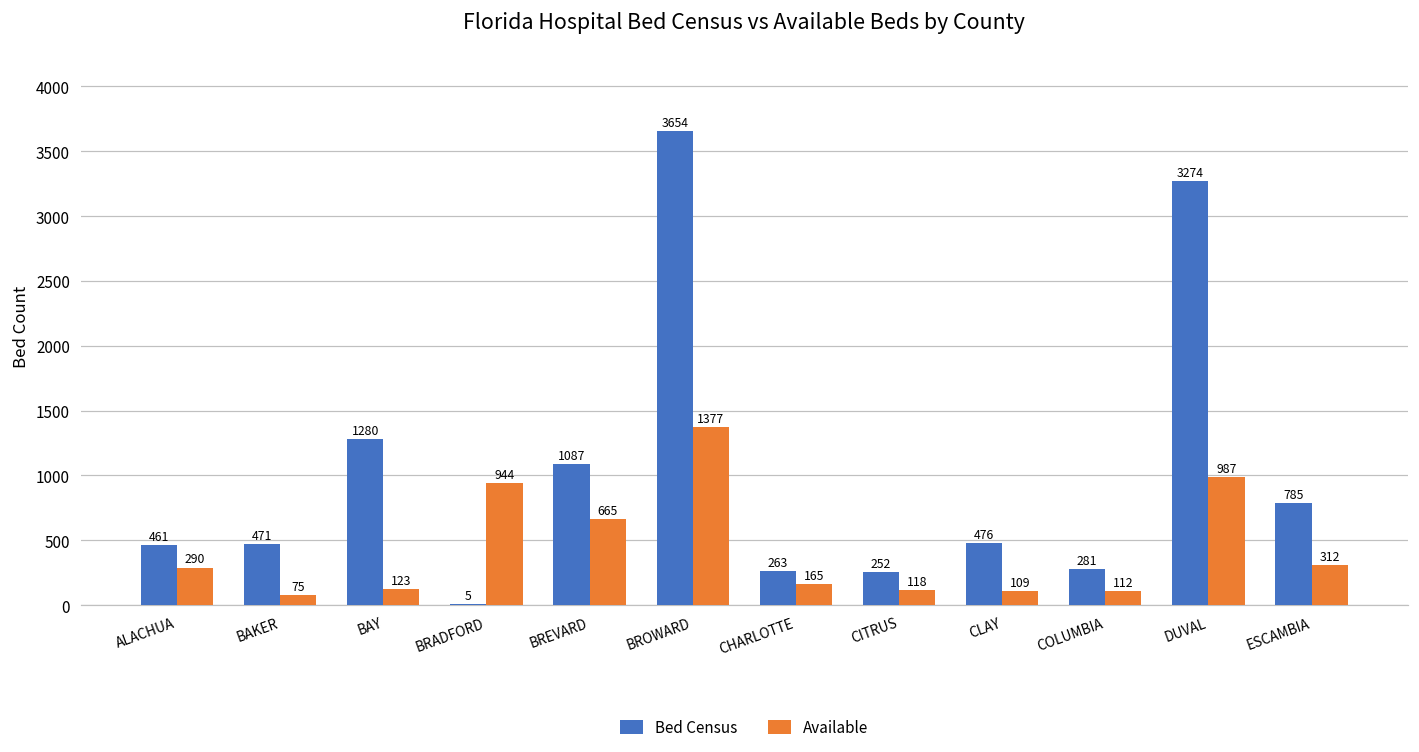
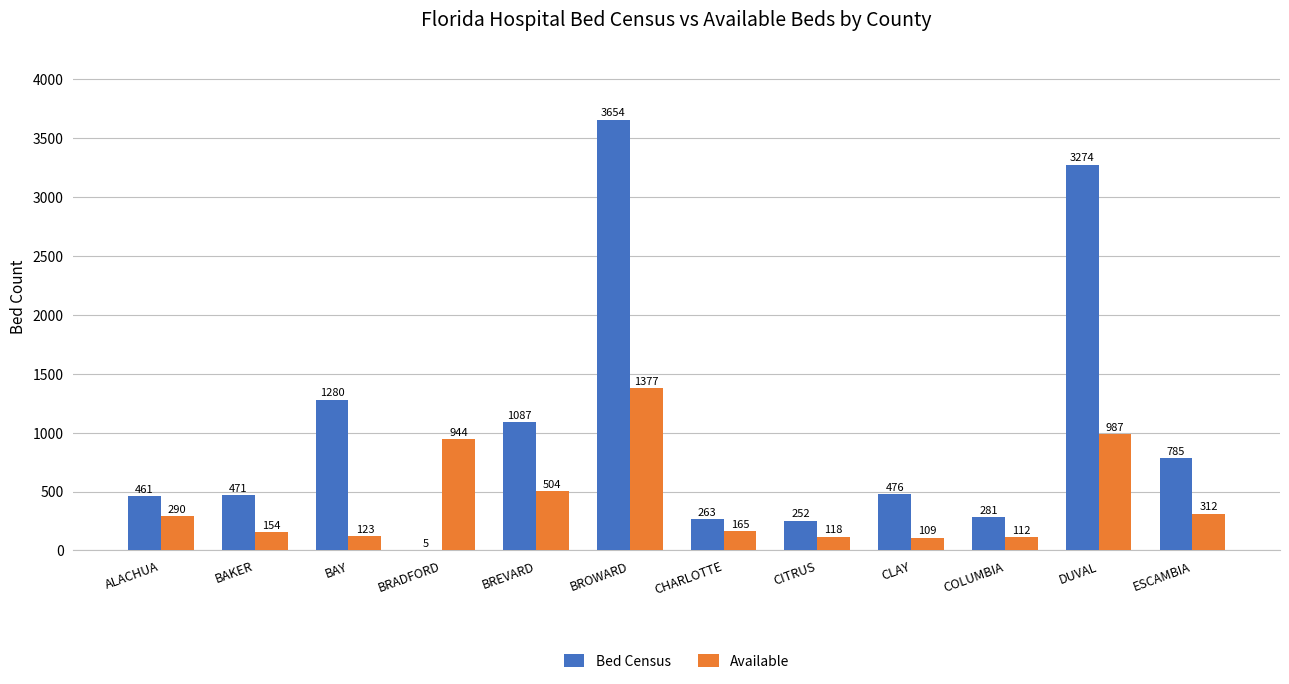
Available, BAKER: 75 -> 154
Available, BREVARD: 665 -> 504
